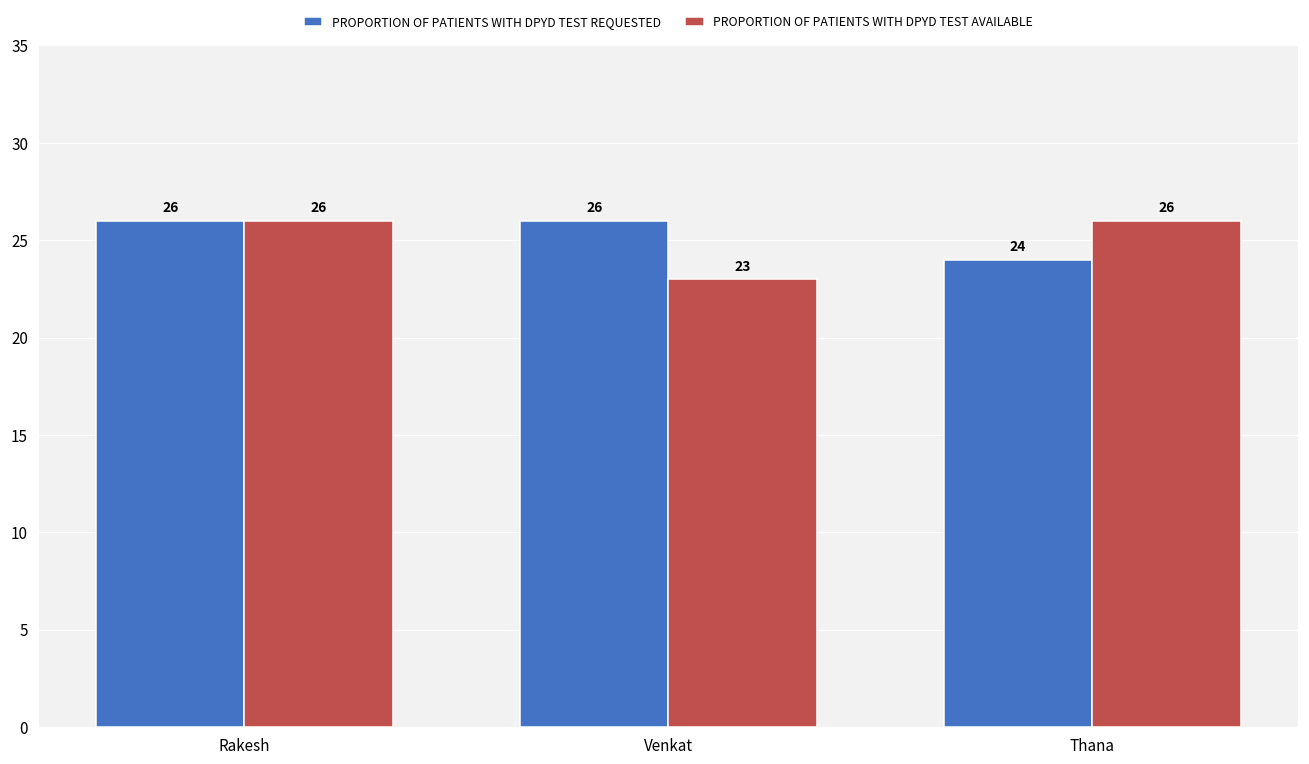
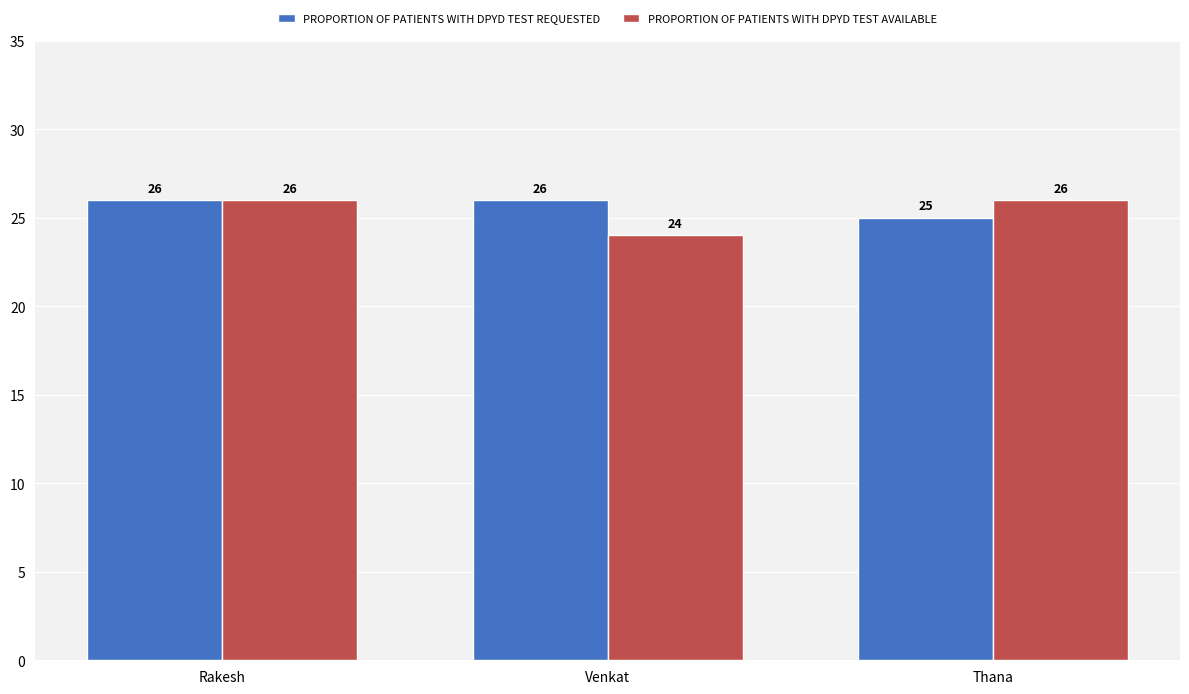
PROPORTION OF PATIENTS WITH DPYD TEST AVAILABLE, Venkat: 23 -> 24
PROPORTION OF PATIENTS WITH DPYD TEST REQUESTED, Thana: 24 -> 25
